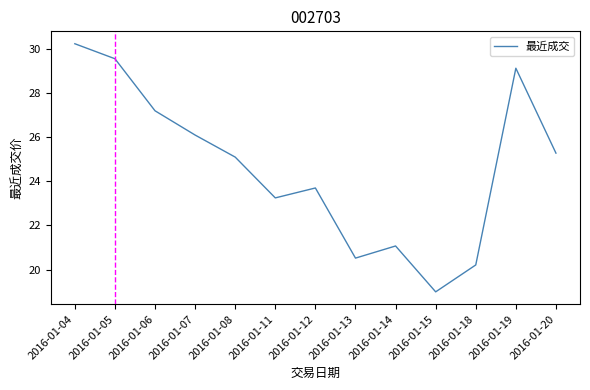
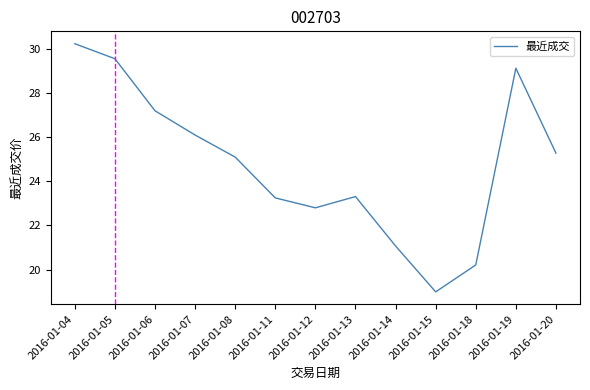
2016-01-12: 23.7 -> 22.8
2016-01-13: 20.5 -> 23.3
